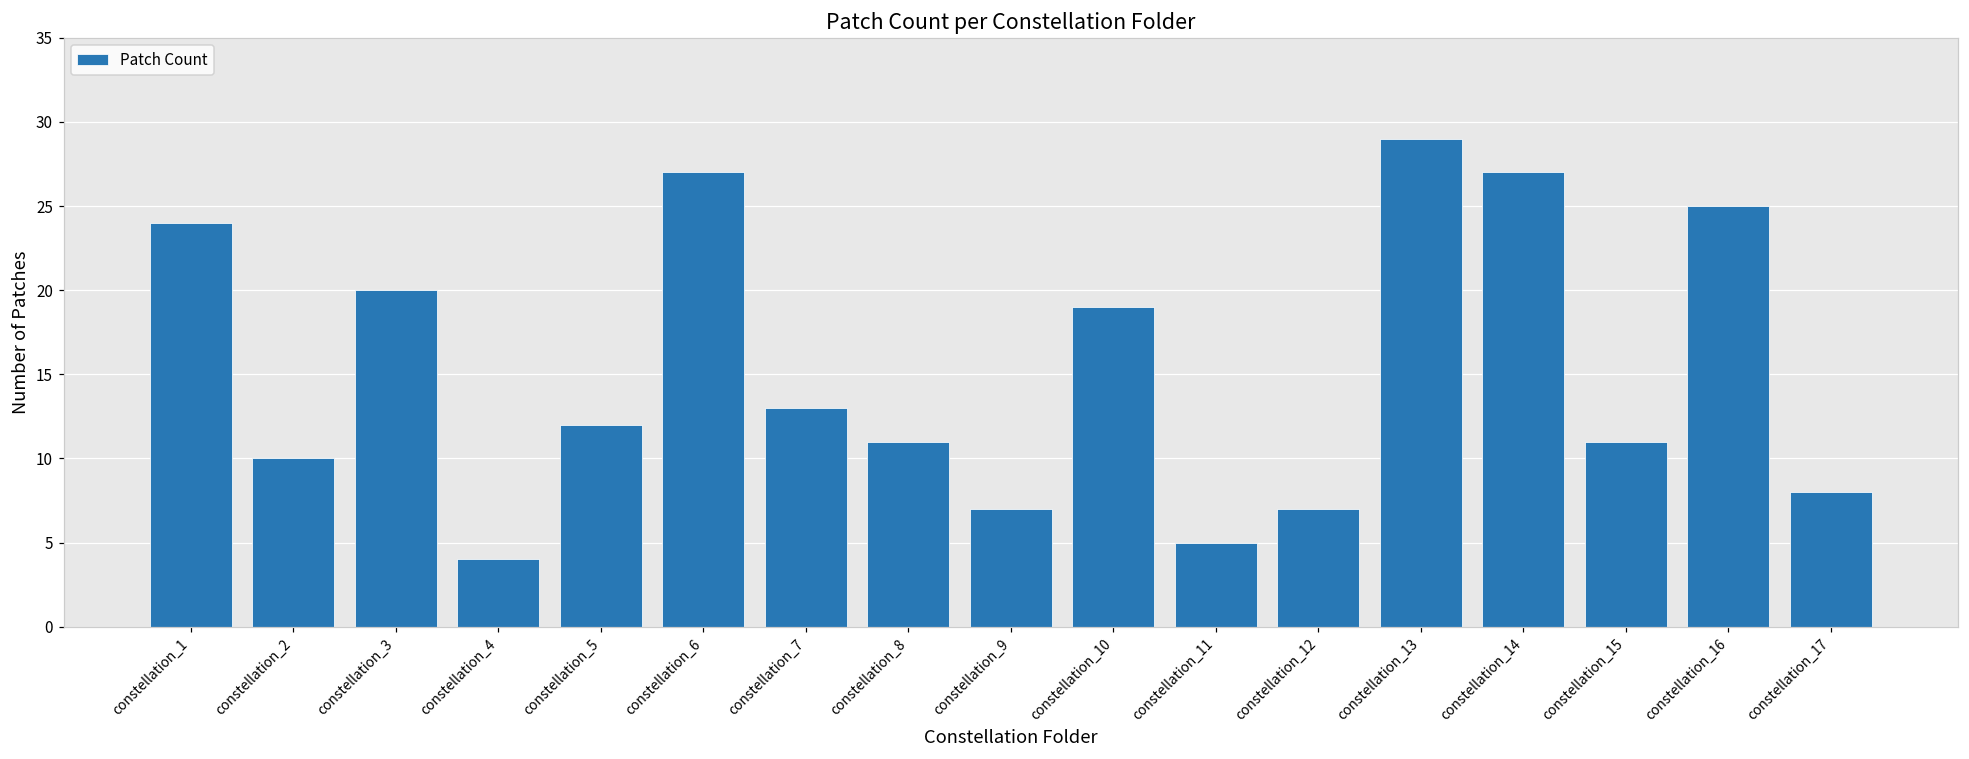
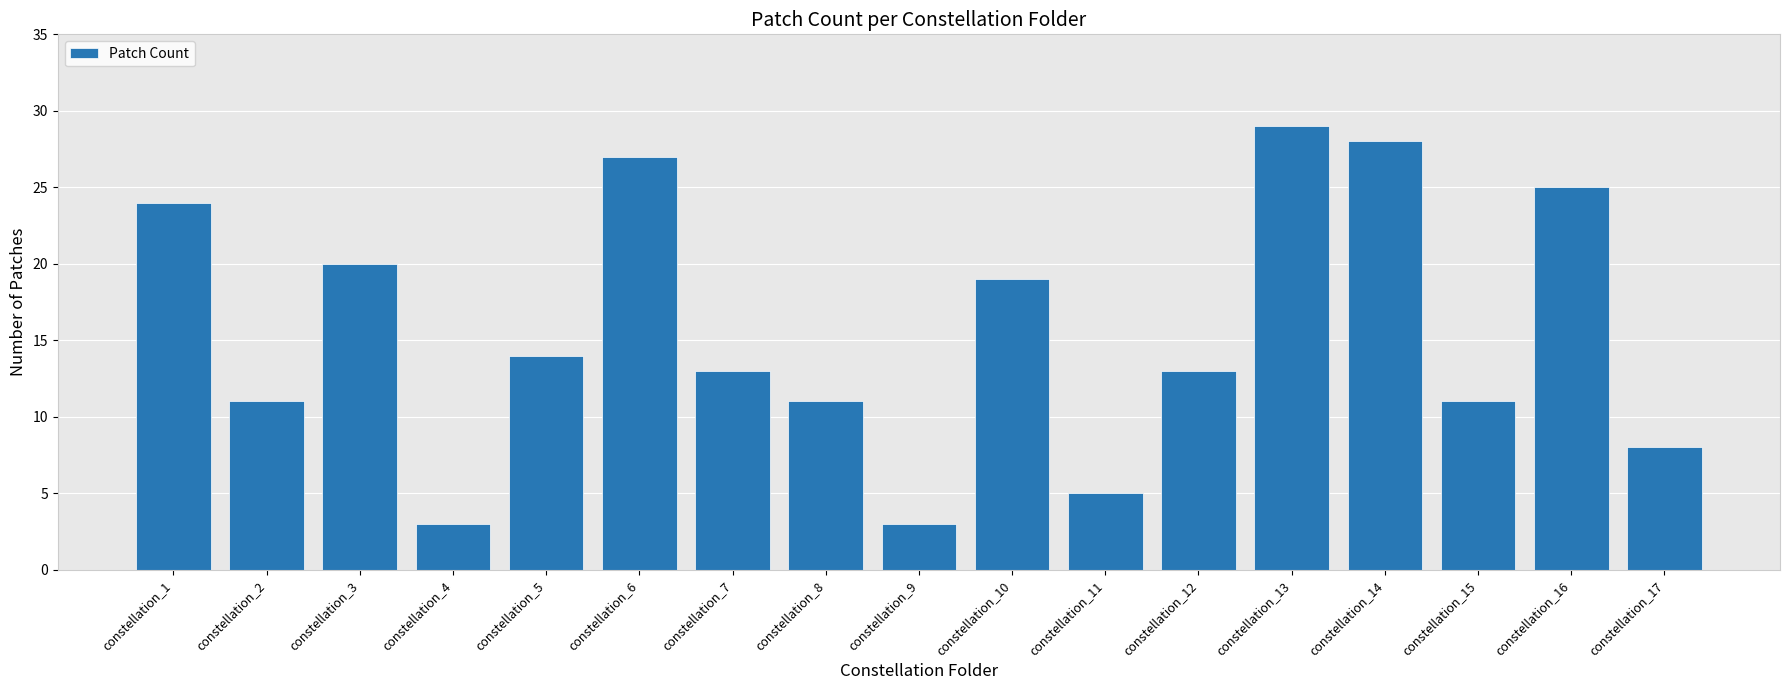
constellation_2: 10 -> 11
constellation_4: 4 -> 3
constellation_5: 12 -> 14
constellation_9: 7 -> 3
constellation_12: 7 -> 13
constellation_14: 27 -> 28
